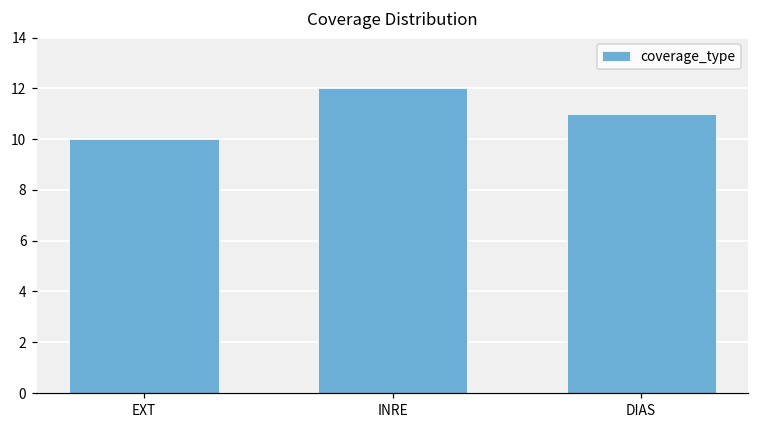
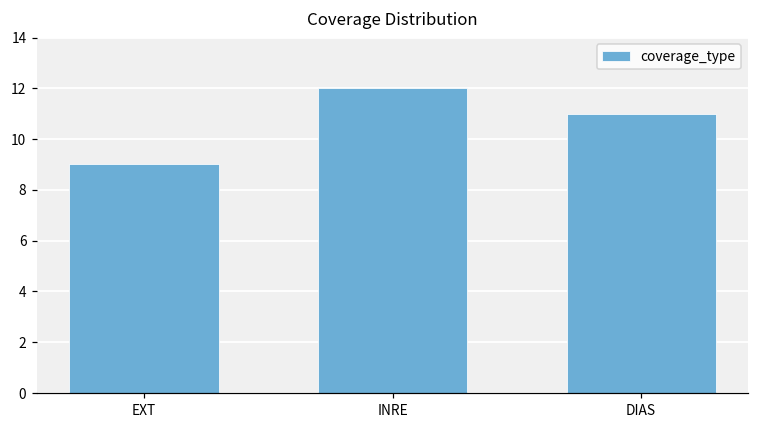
EXT: 10 -> 9
